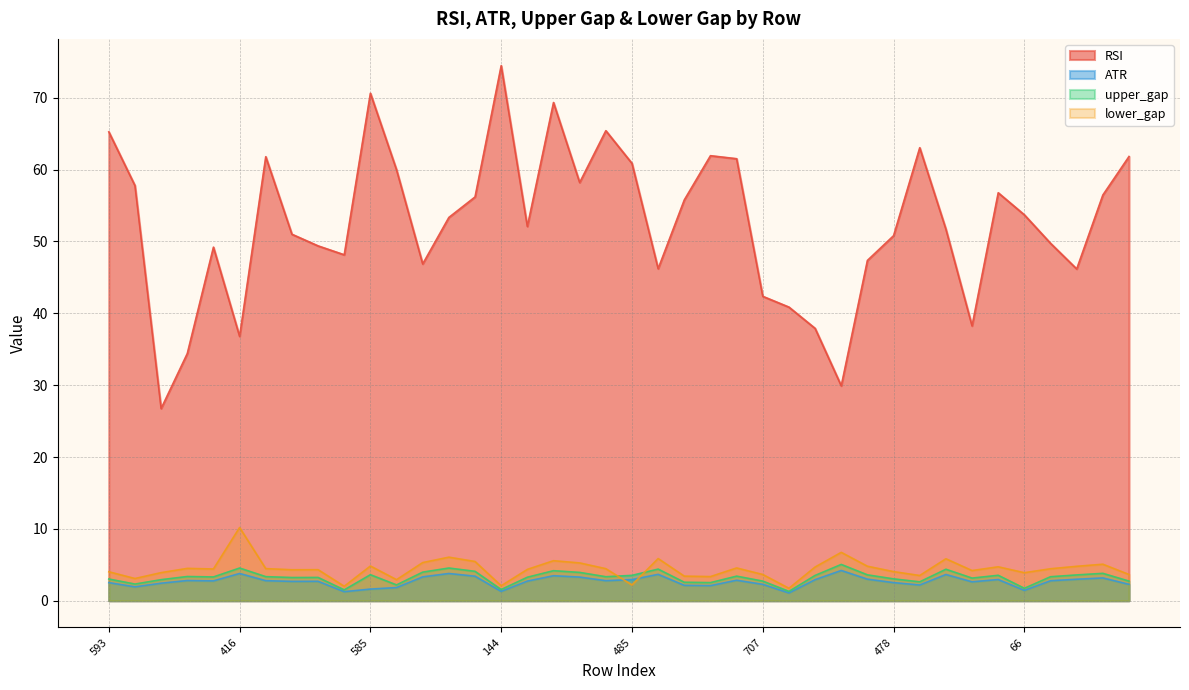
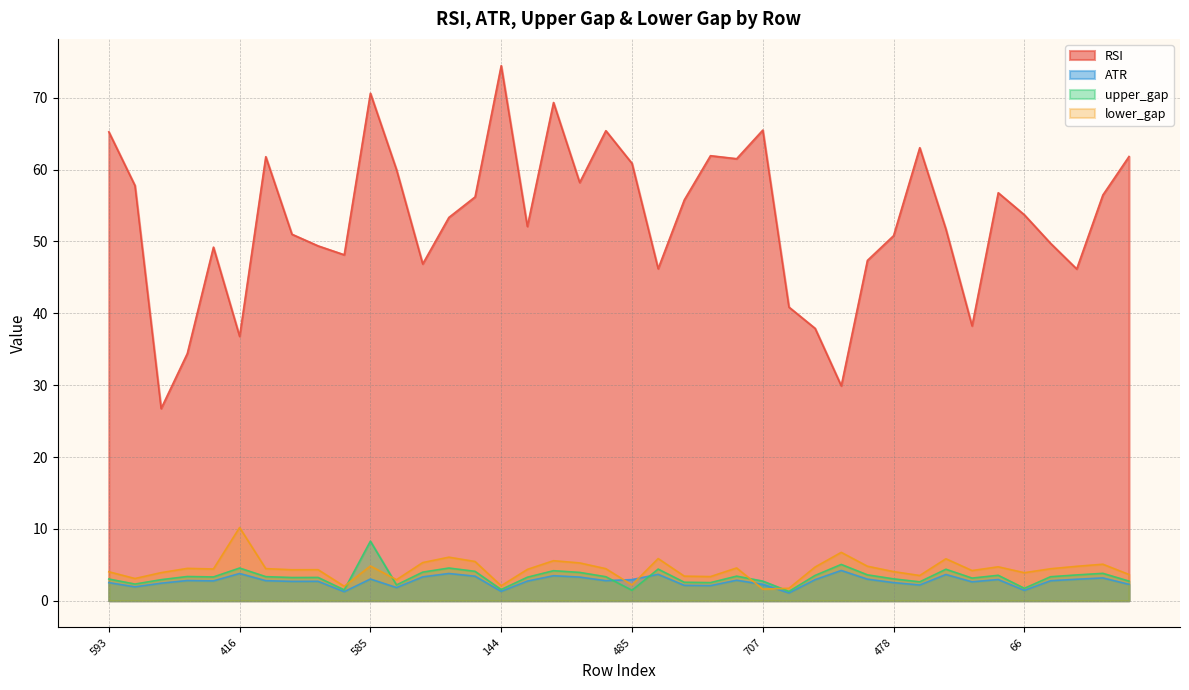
ATR, 585: 2 -> 3
upper_gap, 585: 4 -> 8
upper_gap, 485: 4 -> 1
RSI, 707: 42 -> 65
lower_gap, 707: 4 -> 2
